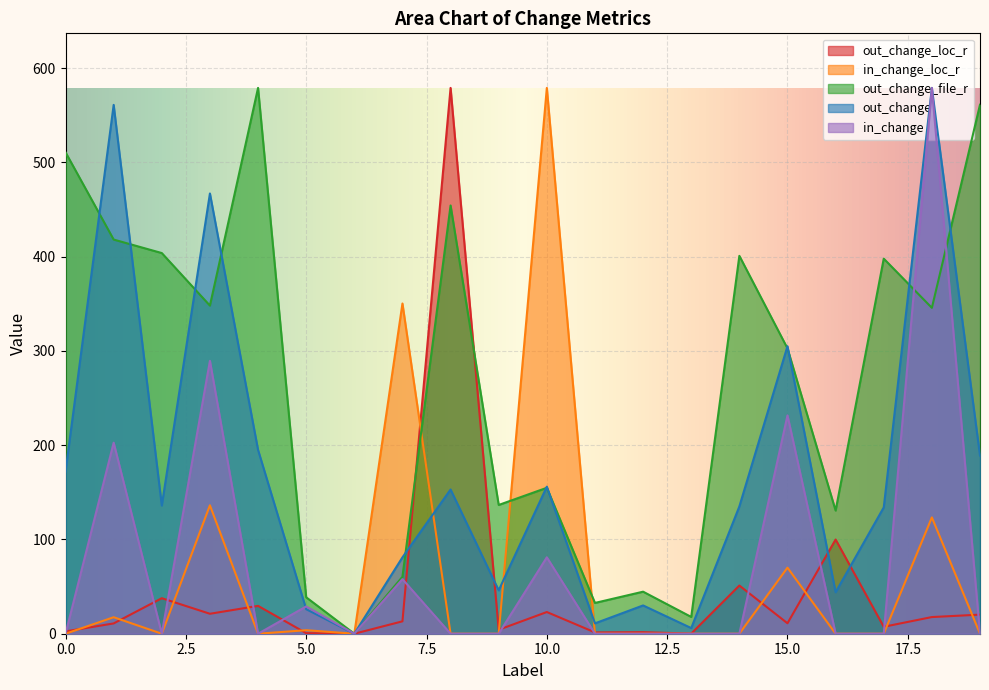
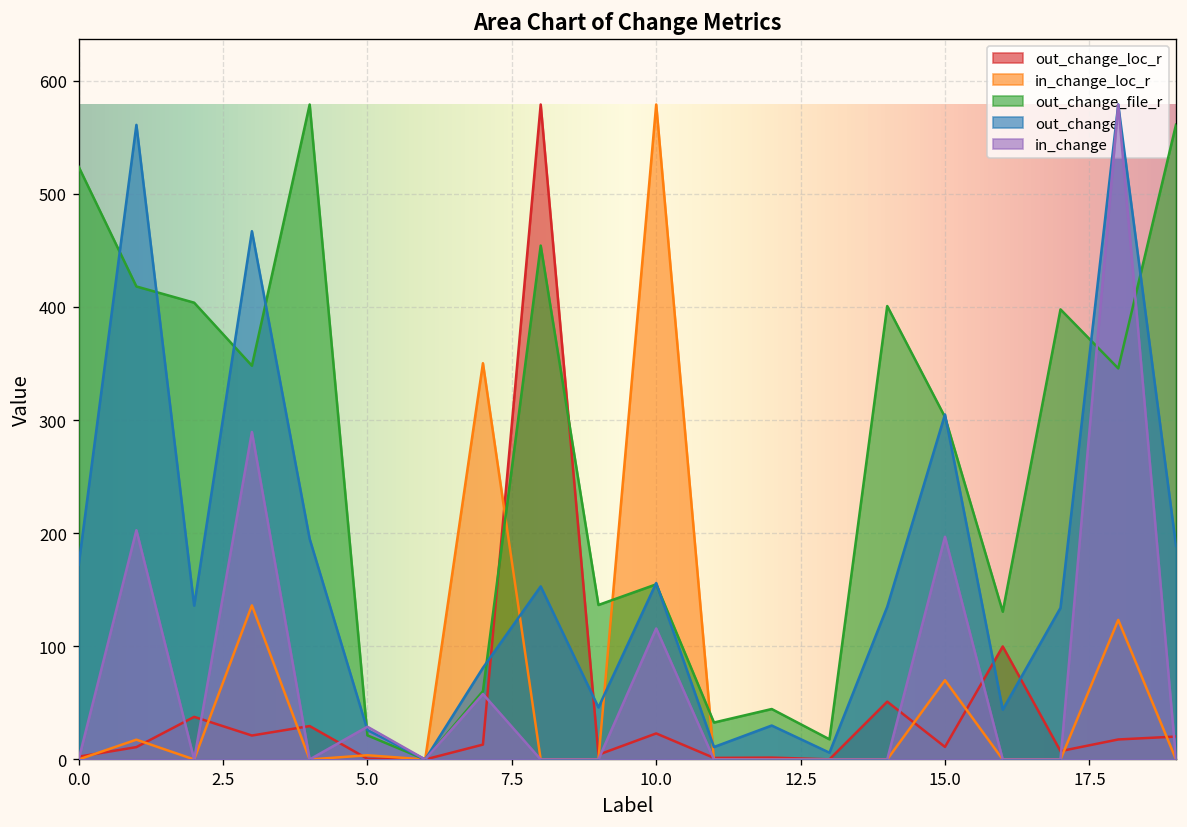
out_change_file_r, 0.0: 510 -> 520
out_change_file_r, 5.0: 40 -> 20
in_change, 10.0: 80 -> 120
in_change, 15.0: 230 -> 200
